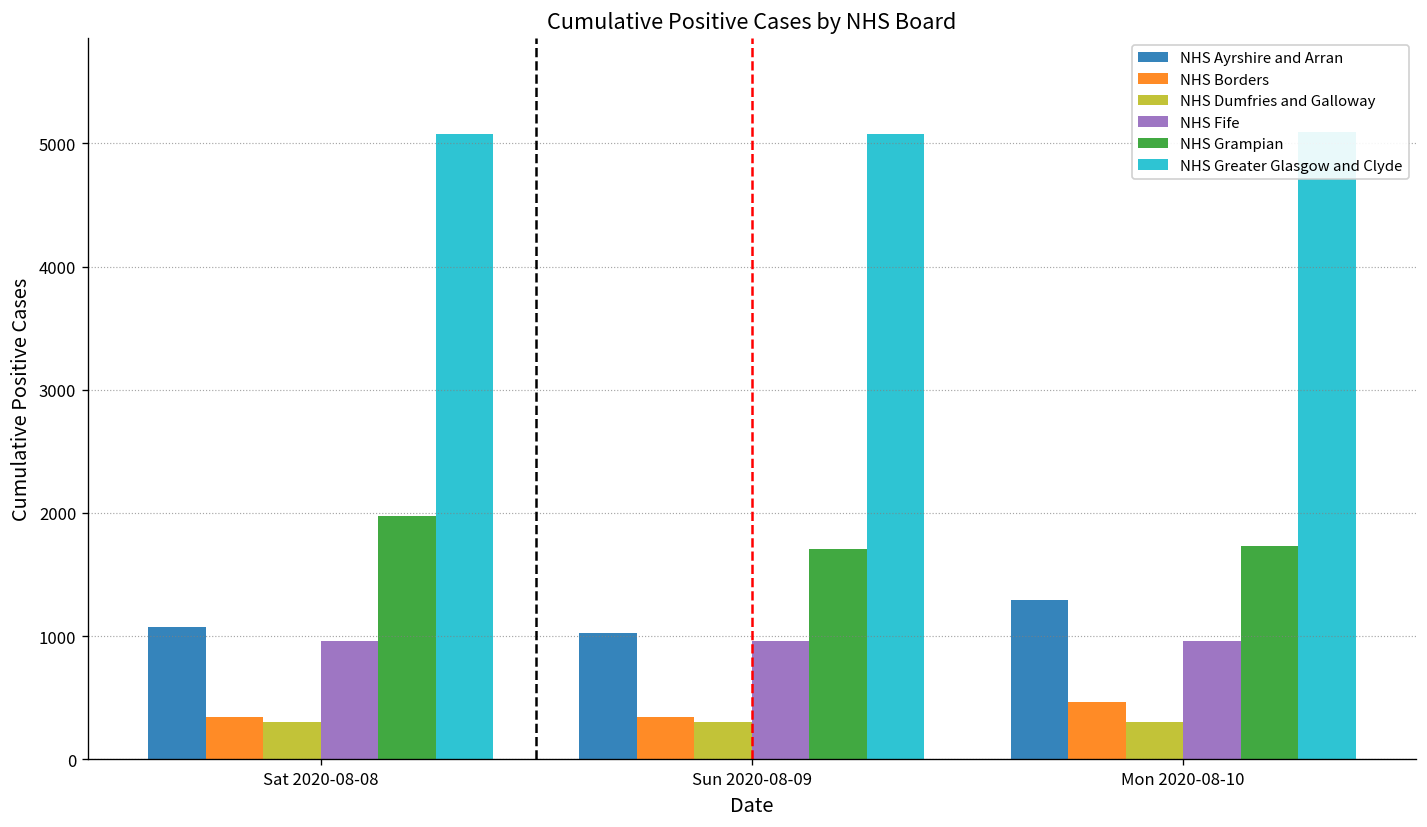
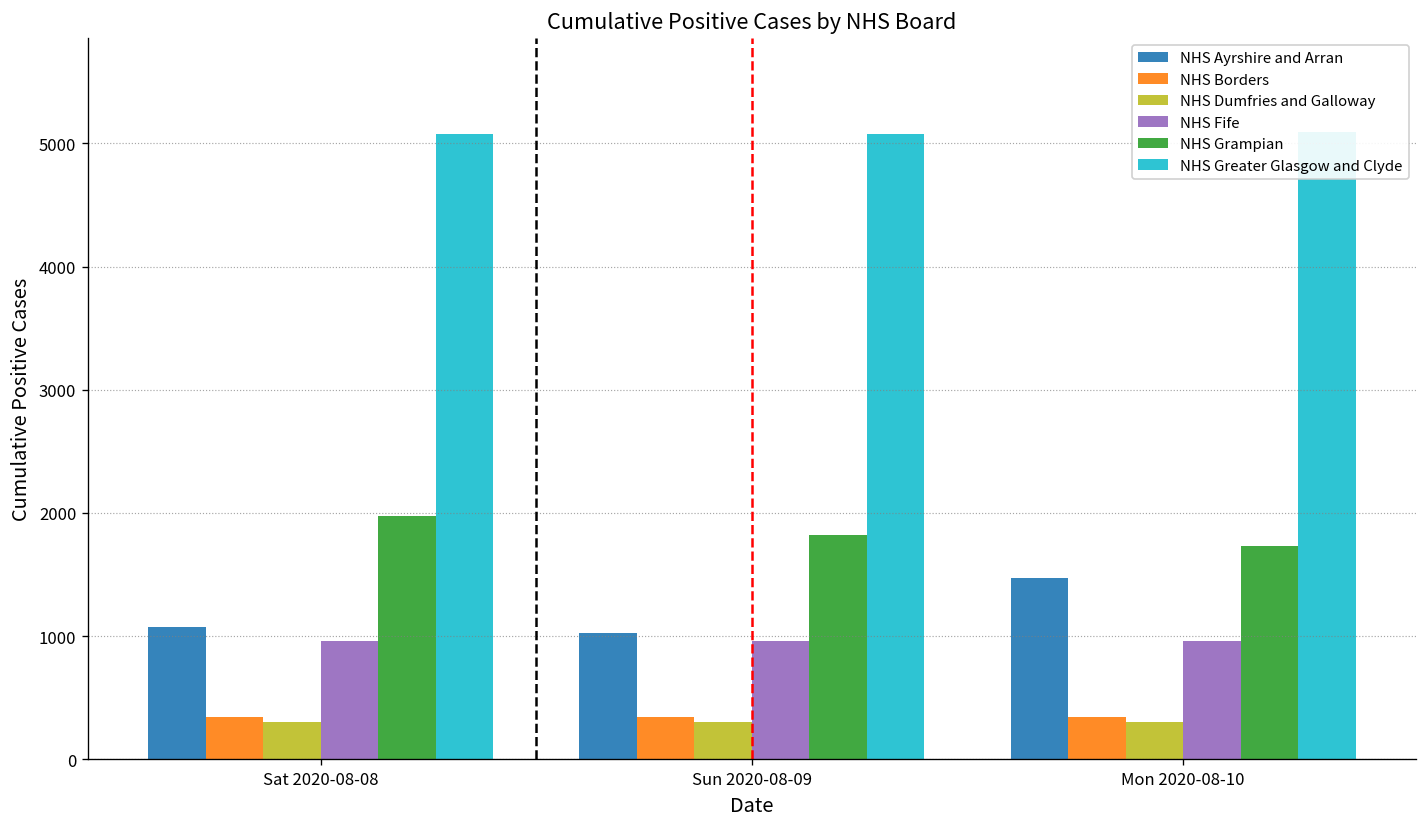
NHS Grampian, Sun 2020-08-09: 1710 -> 1820
NHS Ayrshire and Arran, Mon 2020-08-10: 1290 -> 1470
NHS Borders, Mon 2020-08-10: 470 -> 340
